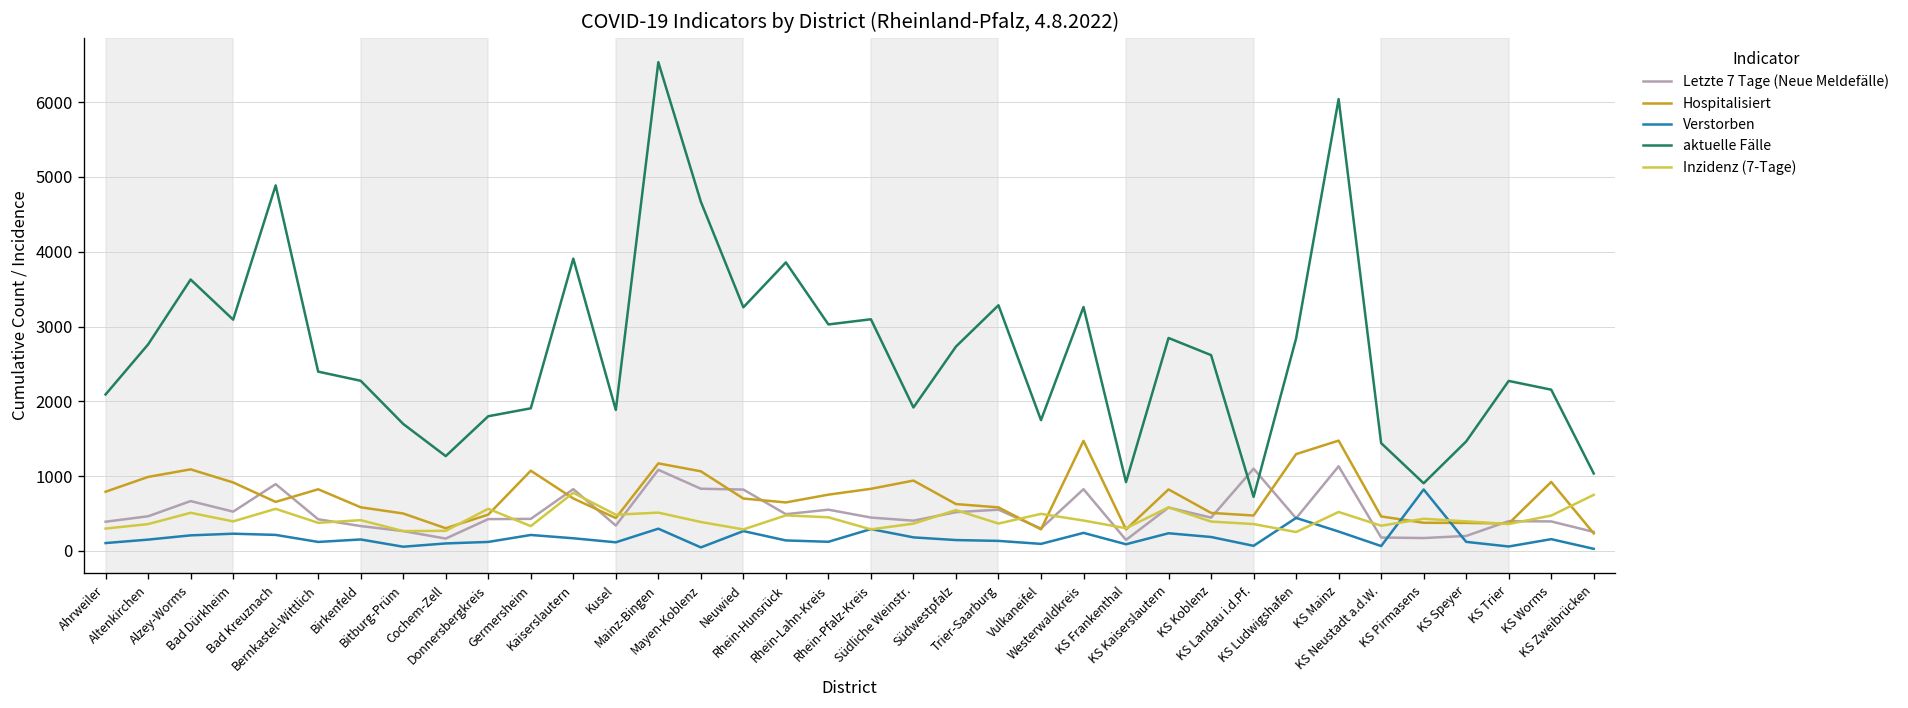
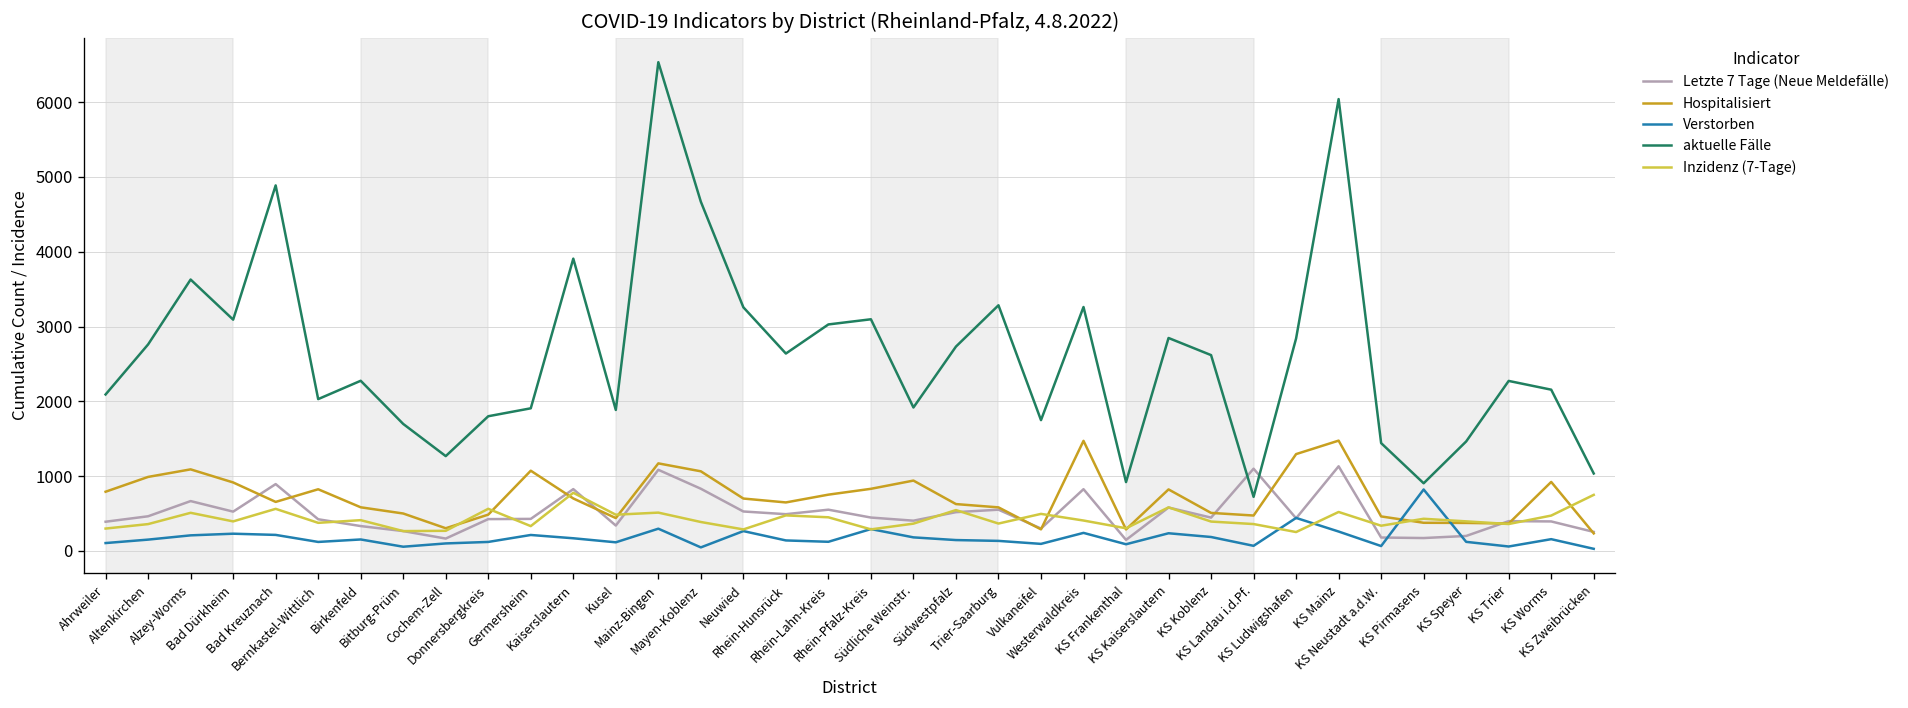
aktuelle Fälle, Bernkastel-Wittlich: 2400 -> 2000
Letzte 7 Tage (Neue Meldefälle), Neuwied: 800 -> 500
aktuelle Fälle, Rhein-Hunsrück: 3900 -> 2600
